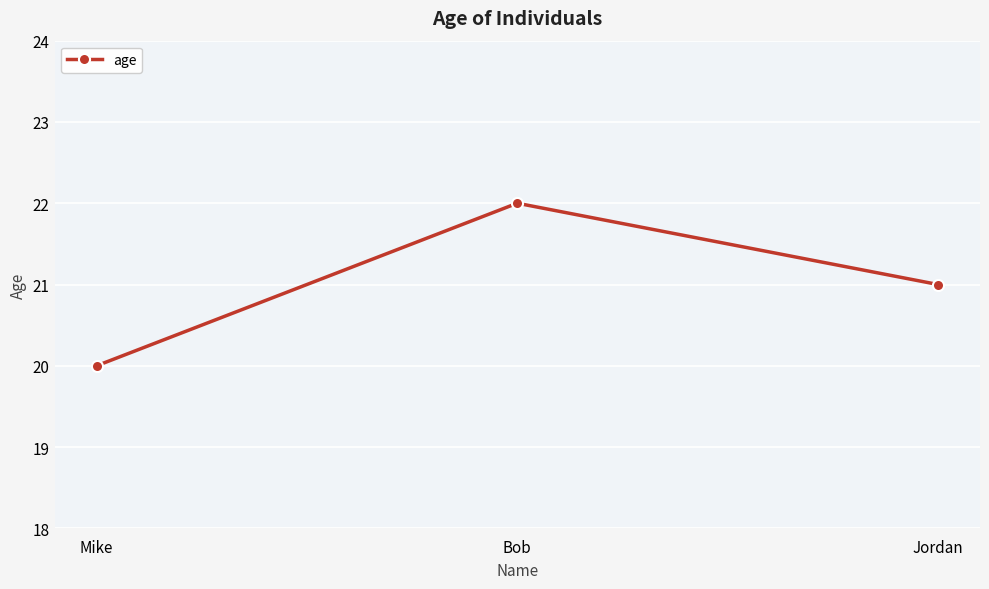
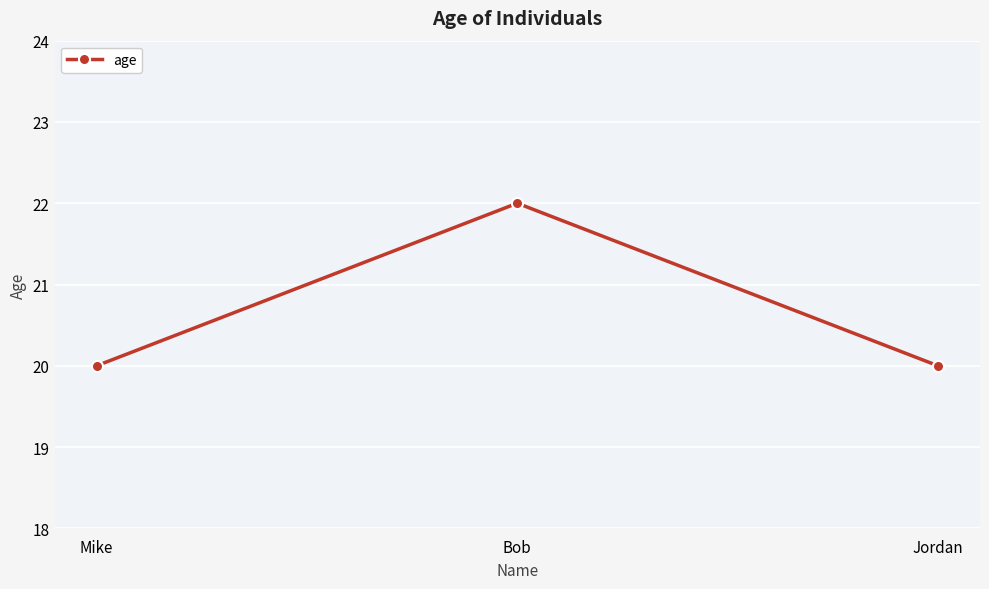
Jordan: 21 -> 20
